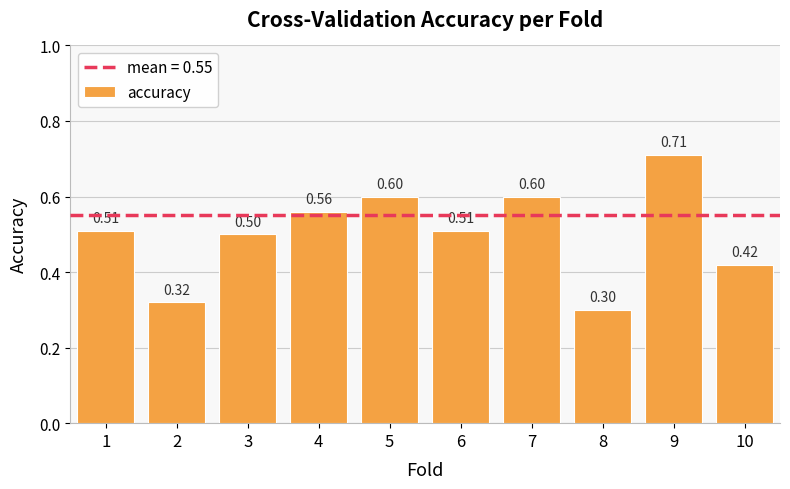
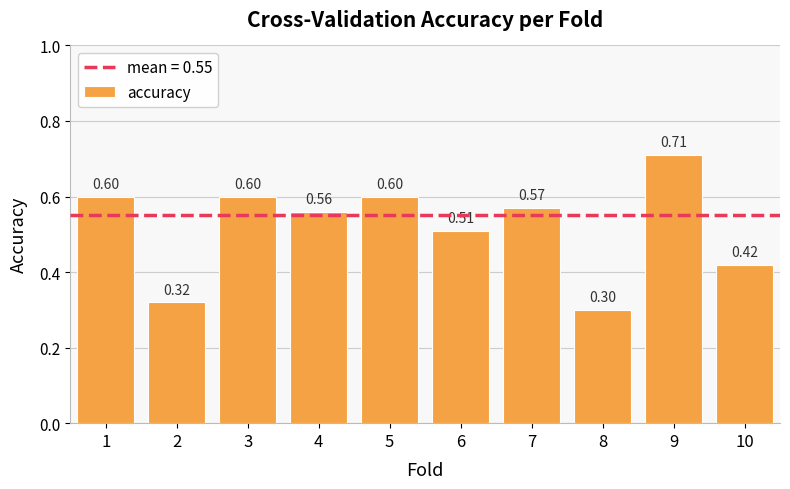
1: 0.51 -> 0.60
3: 0.50 -> 0.60
7: 0.60 -> 0.57
